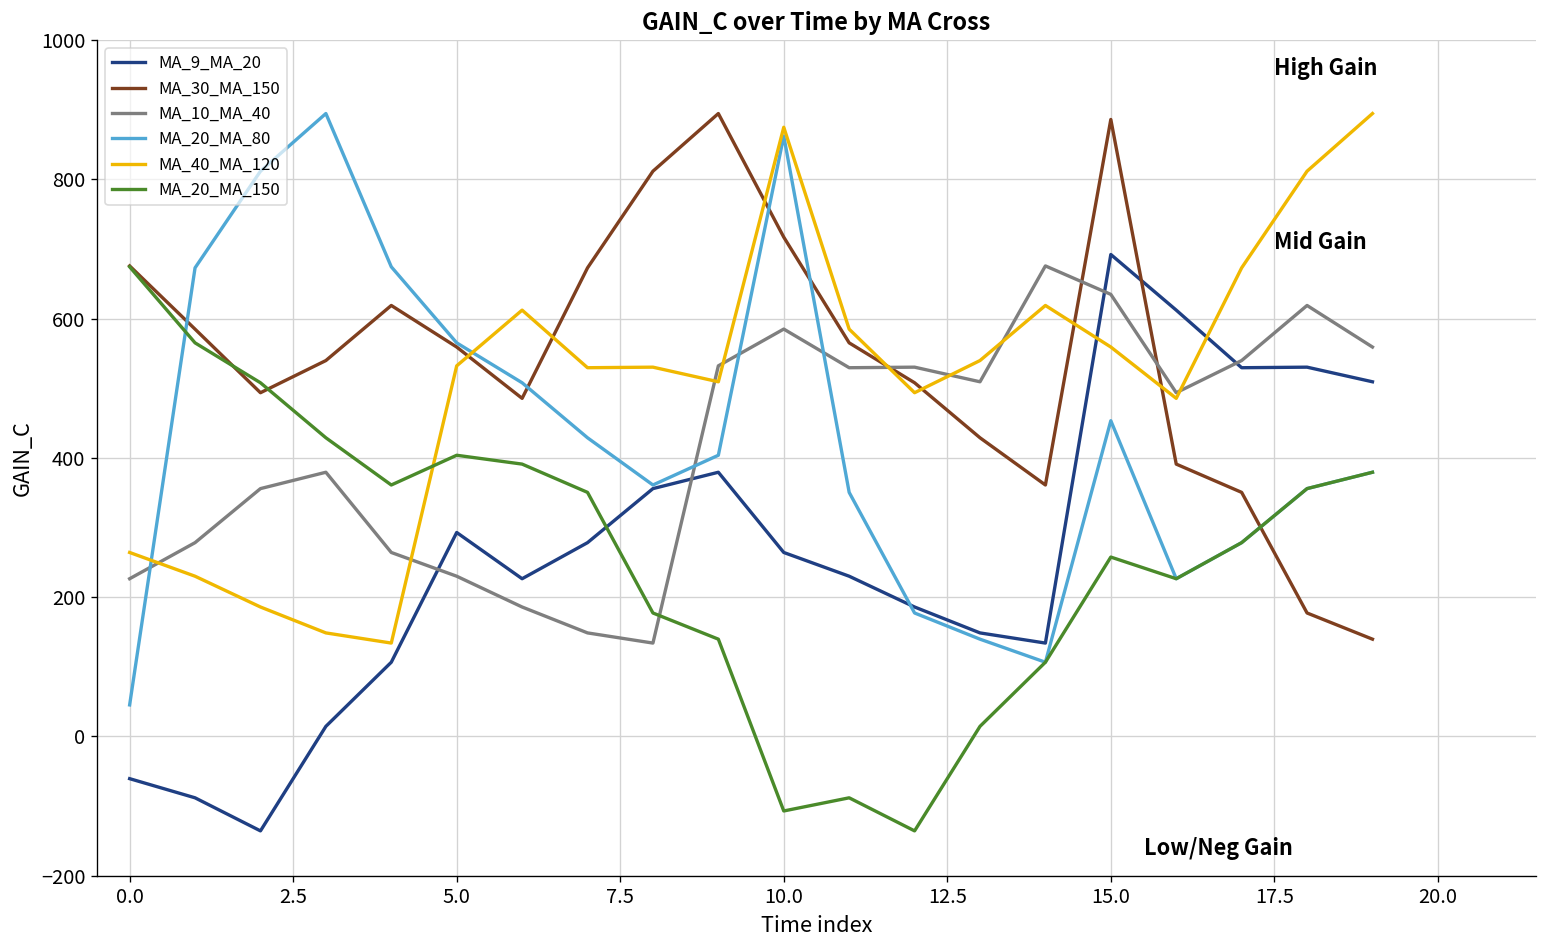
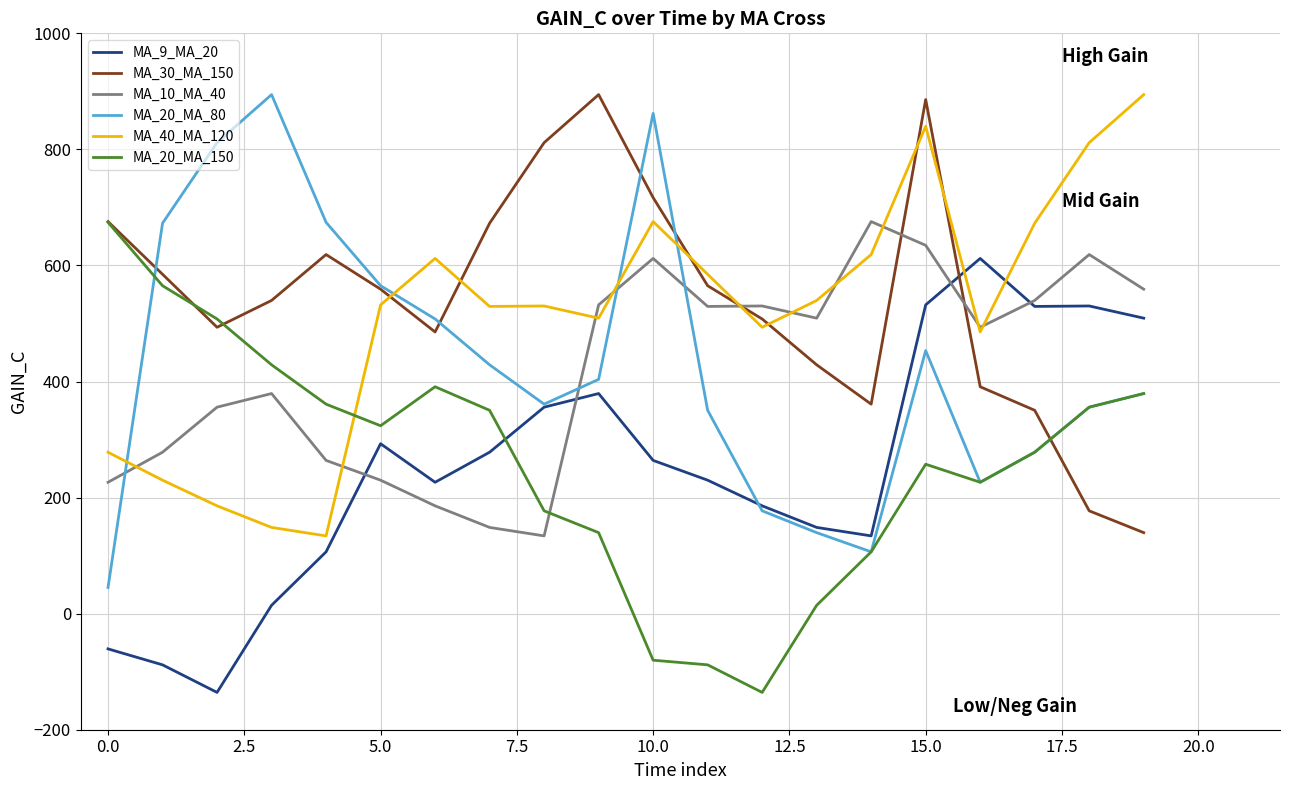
MA_40_MA_120, 0.0: 260 -> 280
MA_20_MA_150, 5.0: 400 -> 320
MA_10_MA_40, 10.0: 580 -> 610
MA_40_MA_120, 10.0: 870 -> 680
MA_20_MA_150, 10.0: -110 -> -80
MA_9_MA_20, 15.0: 690 -> 530
MA_40_MA_120, 15.0: 560 -> 840
